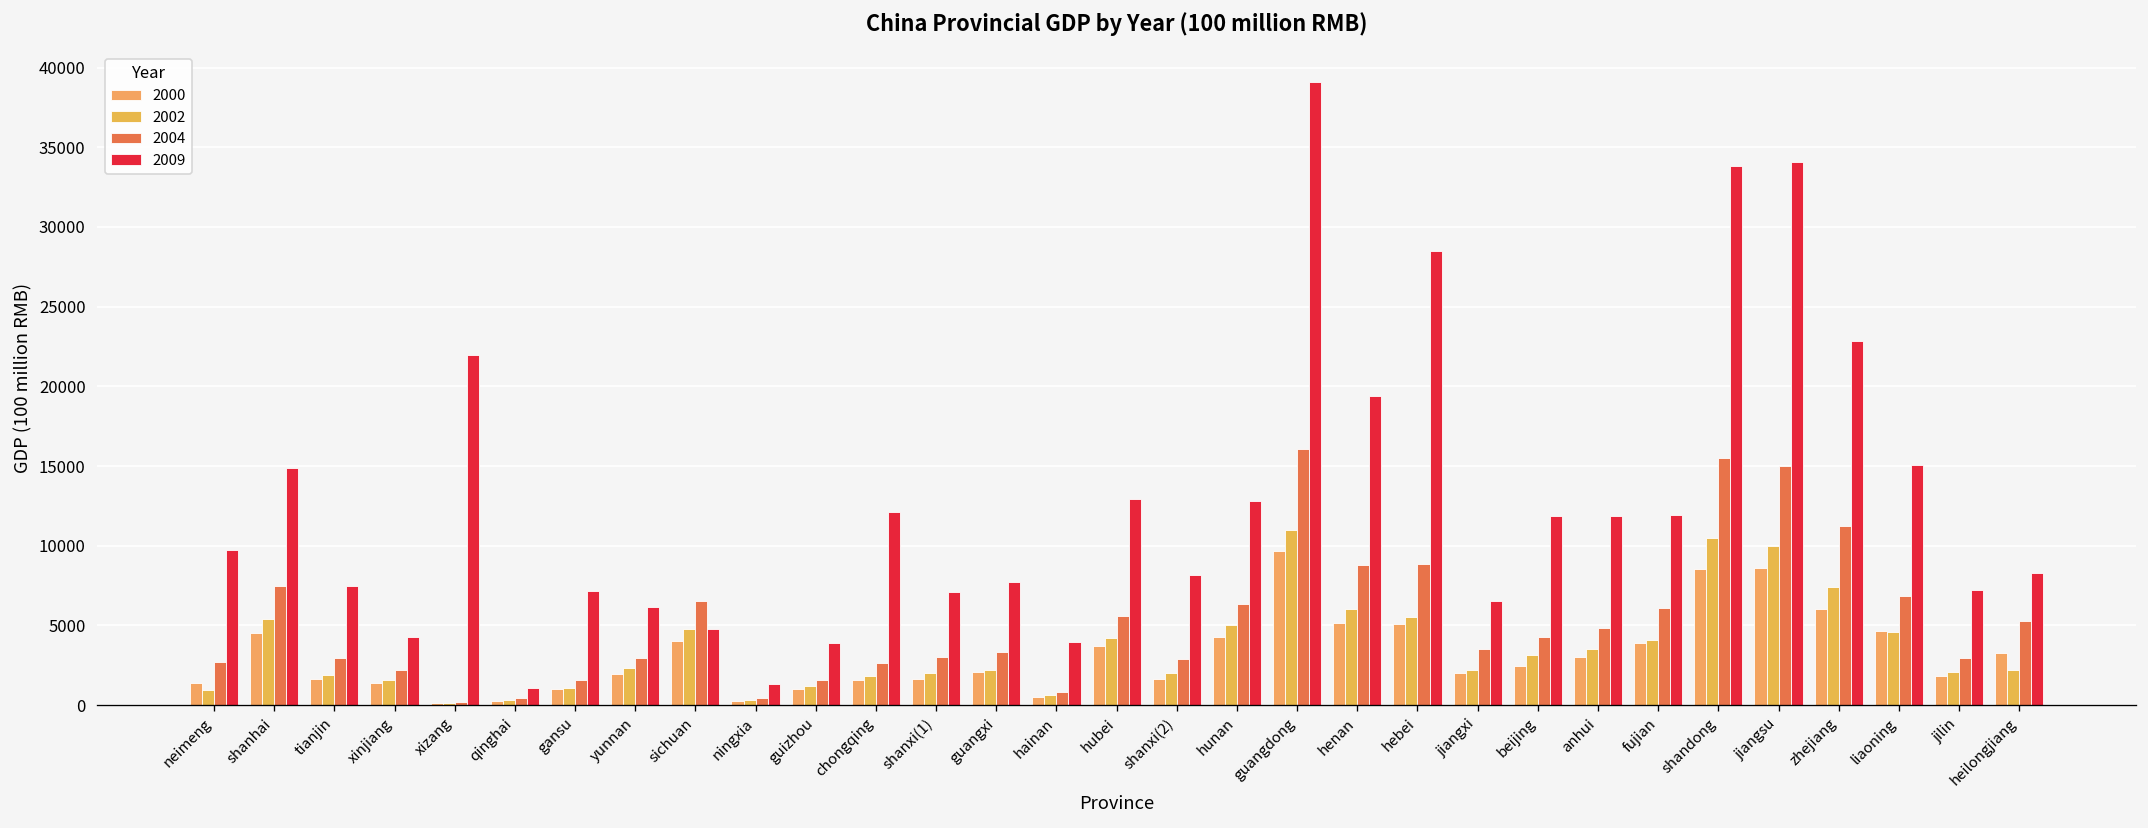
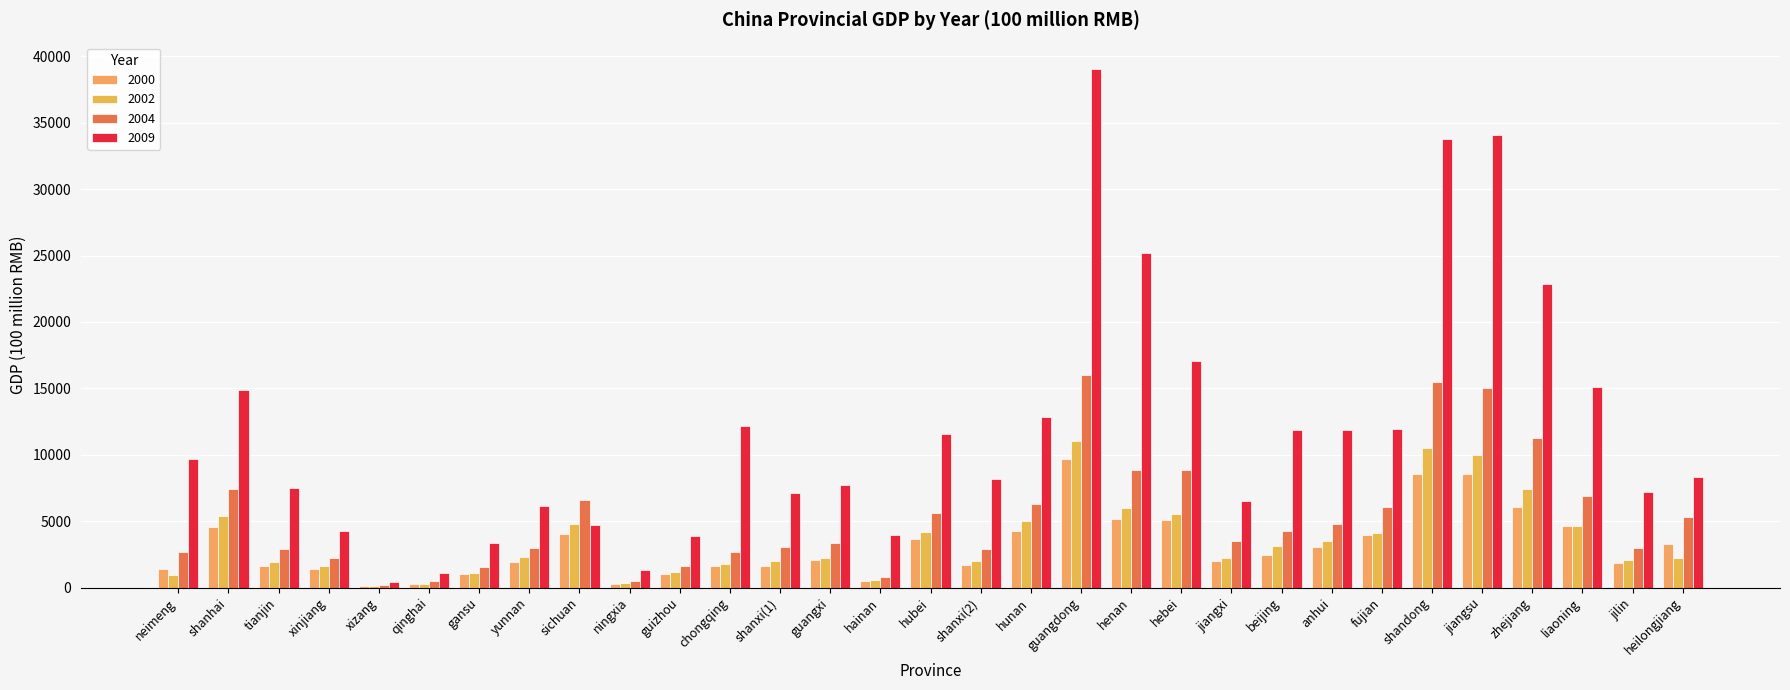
2009, xizang: 22000 -> 400
2009, gansu: 7100 -> 3400
2009, hubei: 12900 -> 11500
2009, henan: 19400 -> 25200
2009, hebei: 28500 -> 17000
